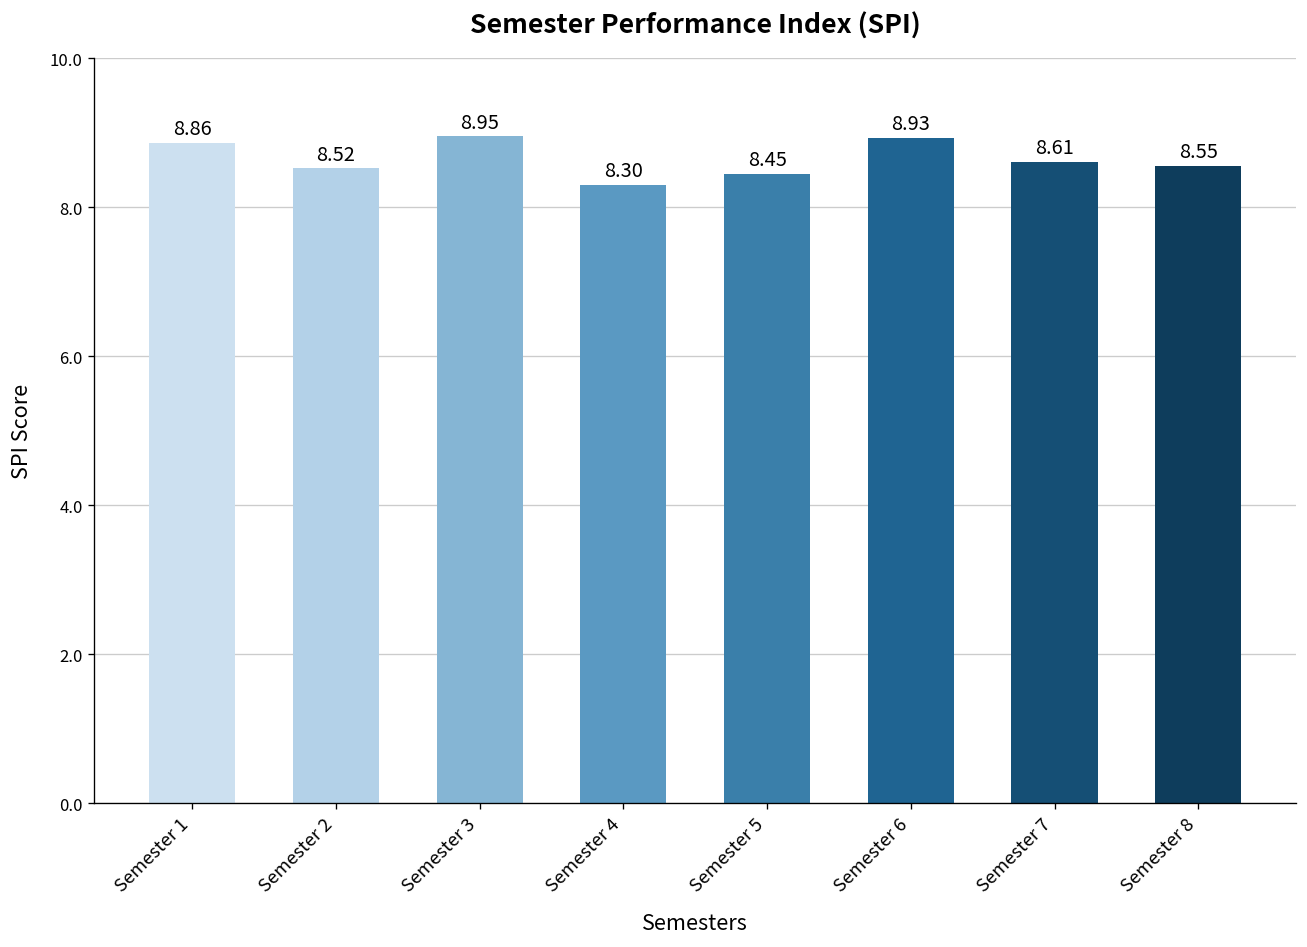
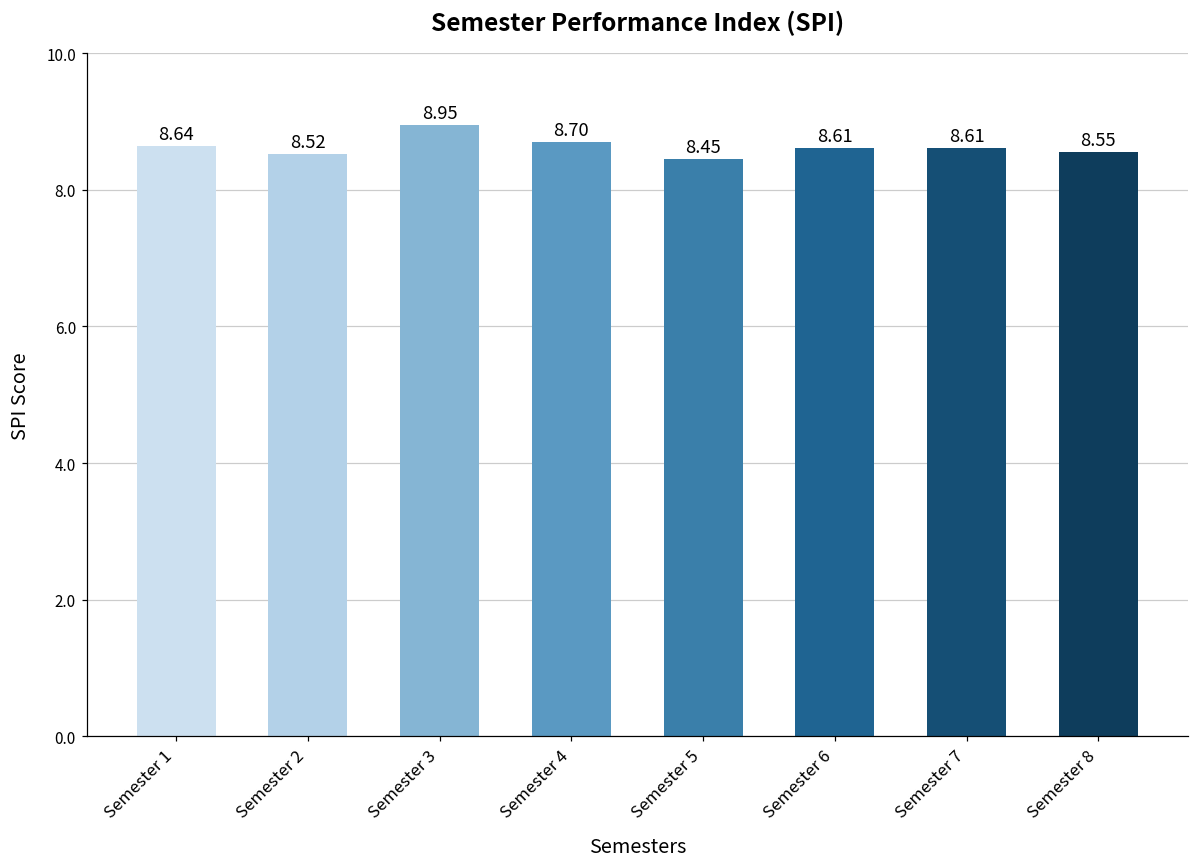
Semester 1: 8.86 -> 8.64
Semester 4: 8.30 -> 8.70
Semester 6: 8.93 -> 8.61
